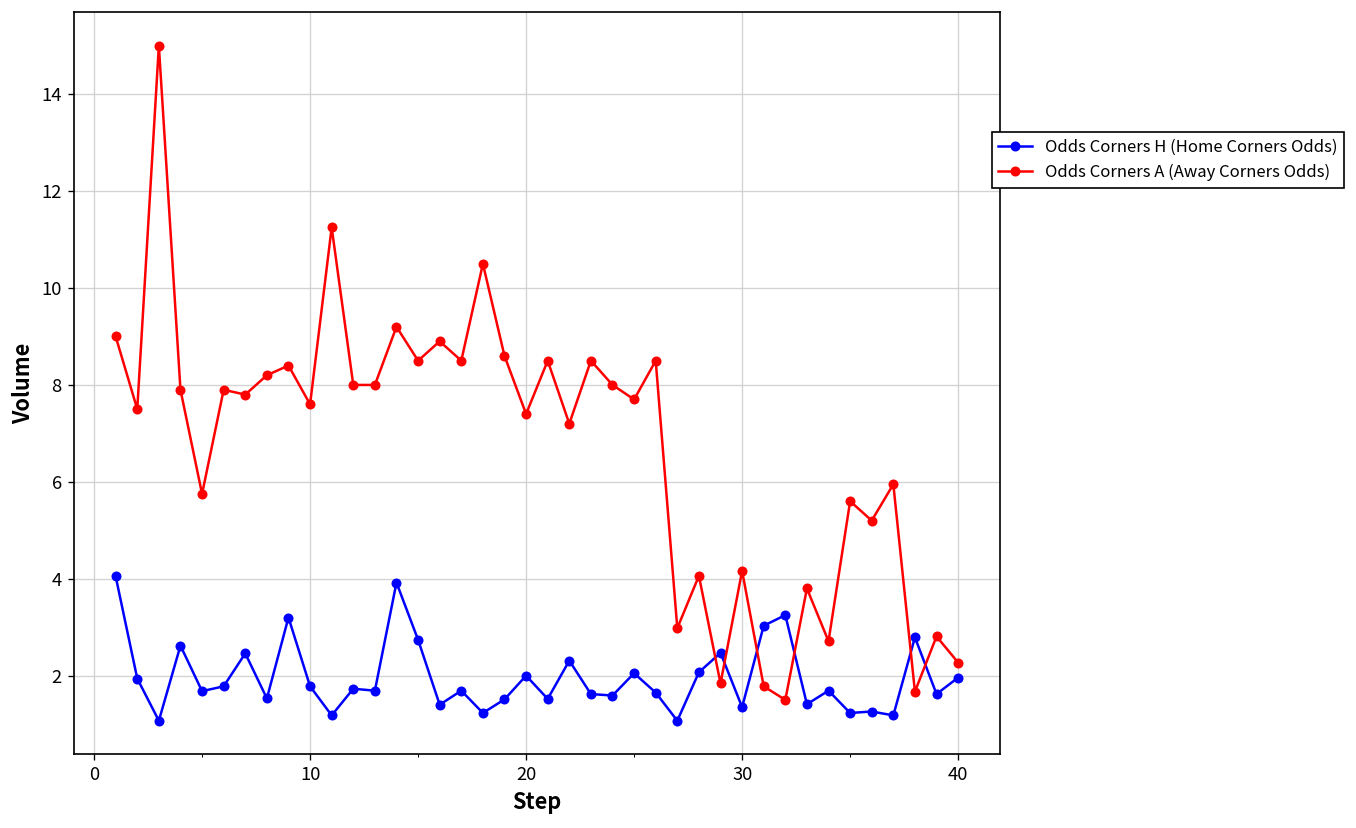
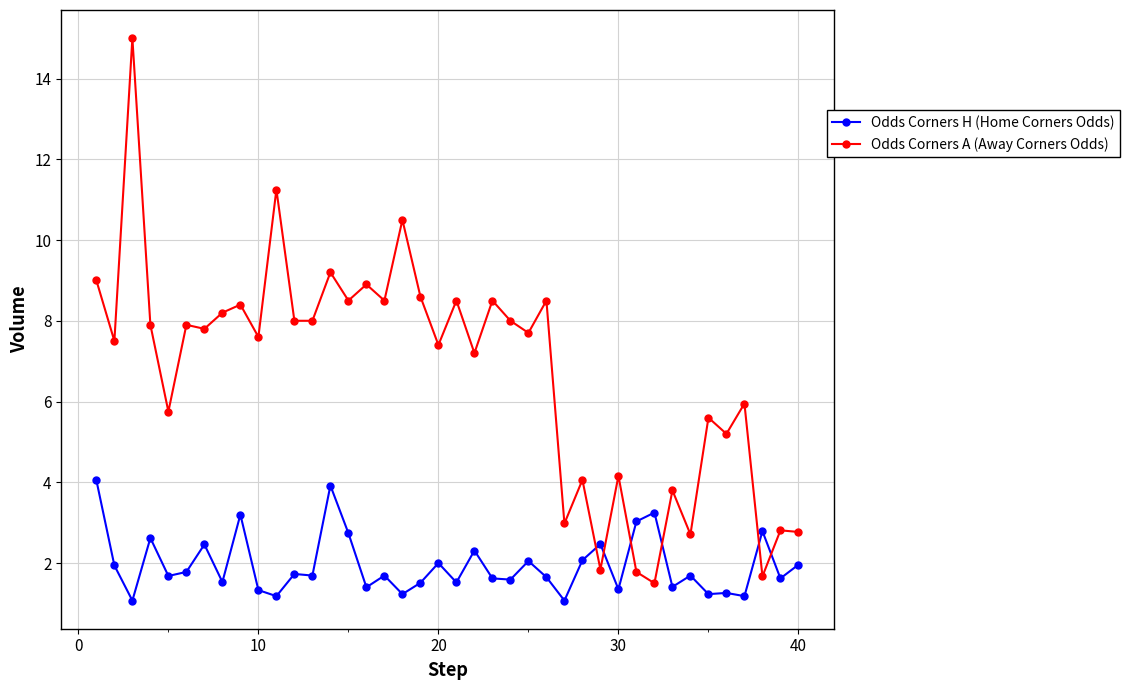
Odds Corners H (Home Corners Odds), 10: 1.8 -> 1.3
Odds Corners A (Away Corners Odds), 40: 2.3 -> 2.8
